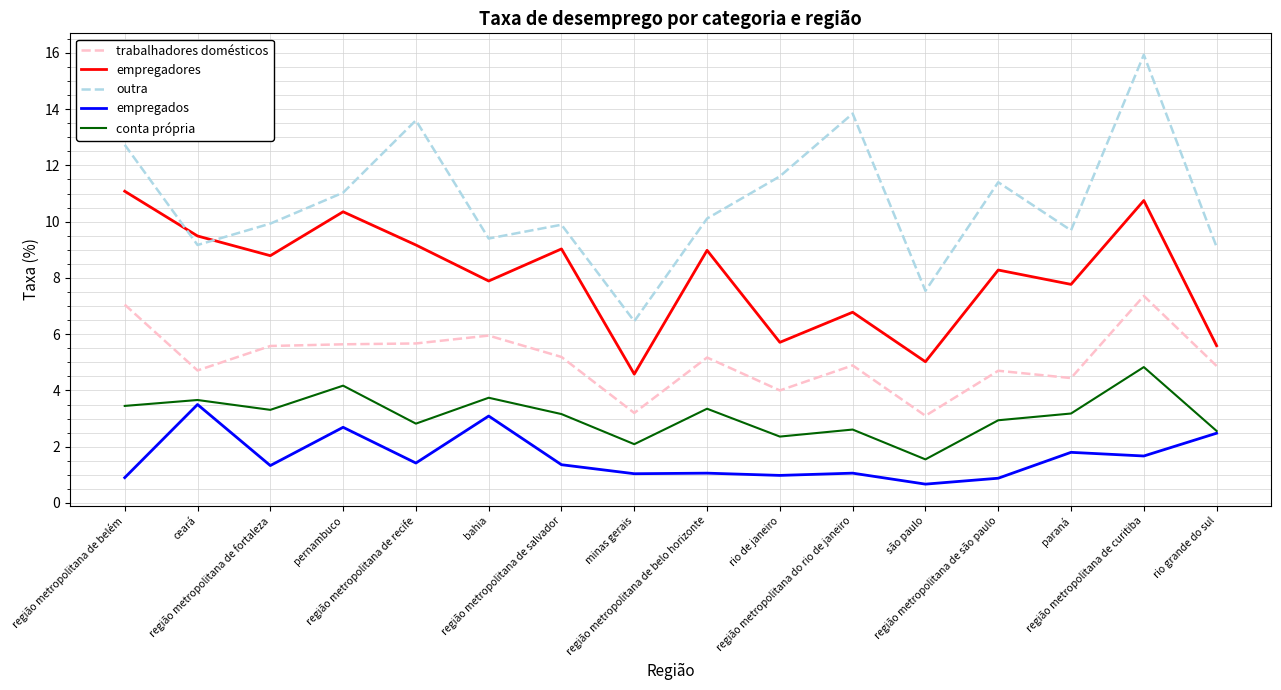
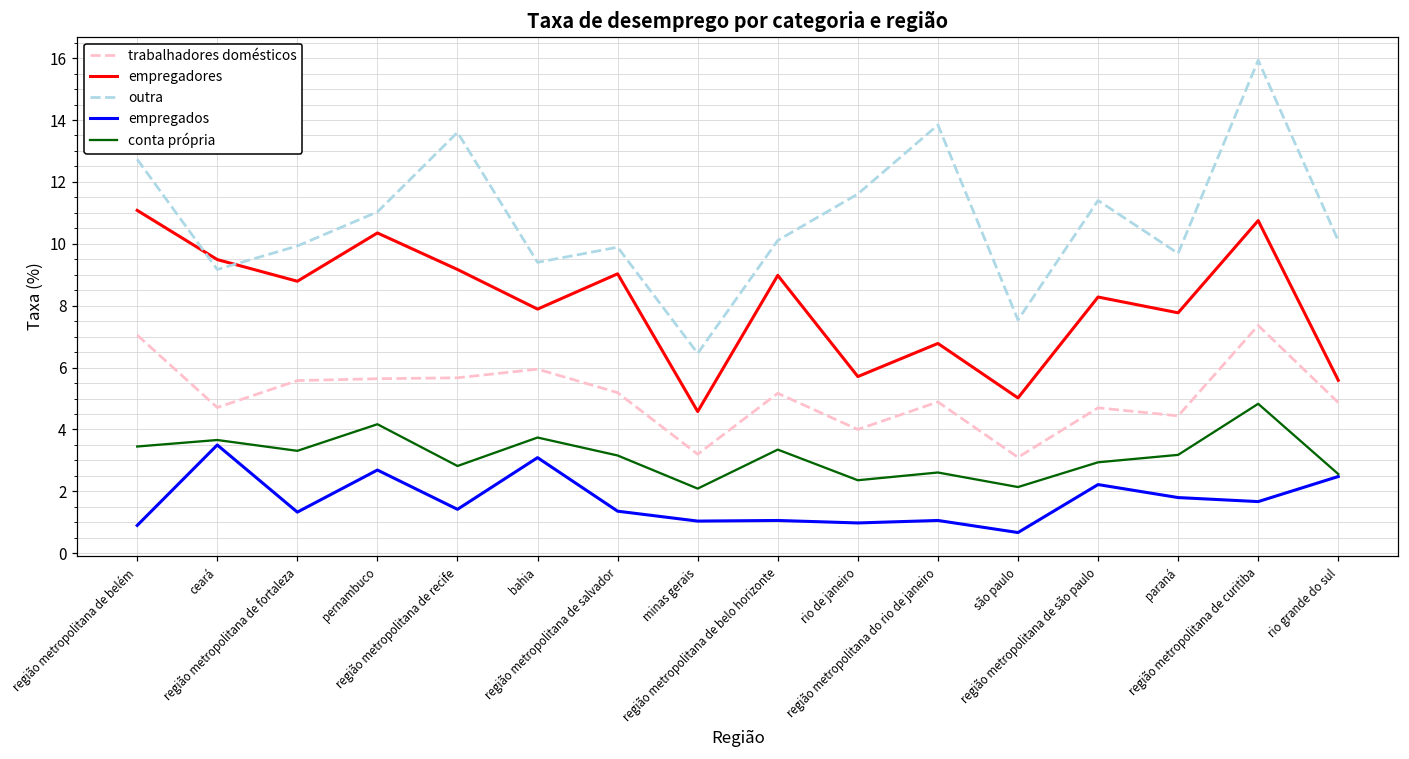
conta própria, são paulo: 1.6 -> 2.1
empregados, região metropolitana de são paulo: 0.9 -> 2.2
outra, rio grande do sul: 9.1 -> 10.1
